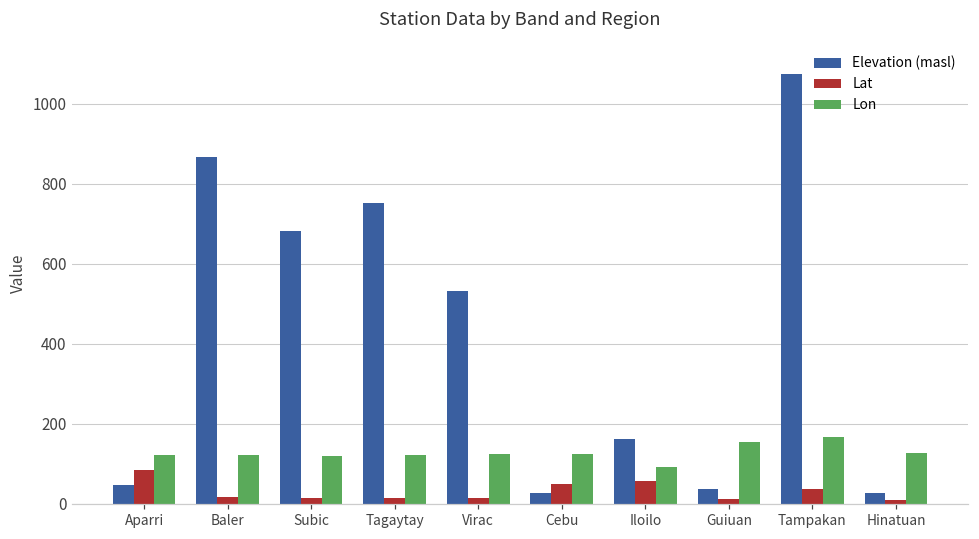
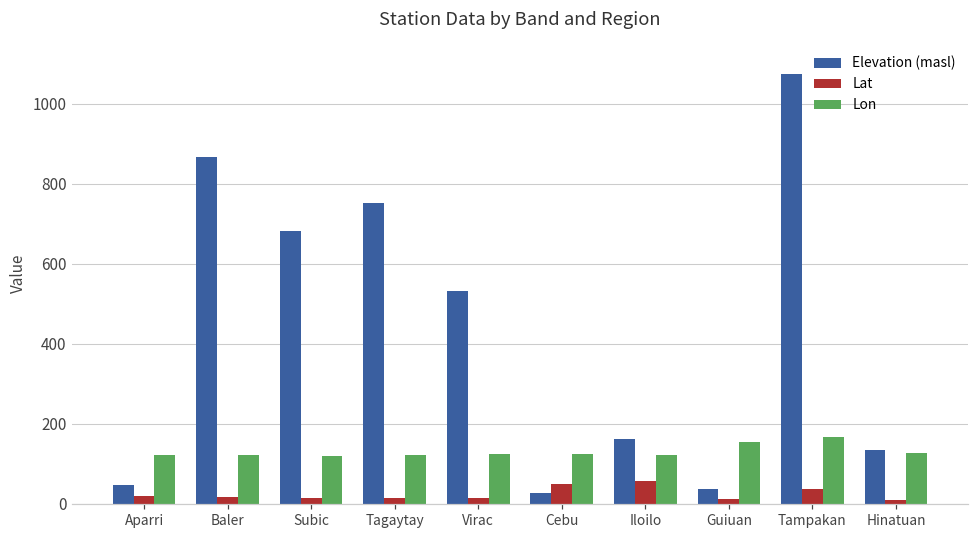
Lat, Aparri: 80 -> 20
Lon, Iloilo: 90 -> 120
Elevation (masl), Hinatuan: 30 -> 130
